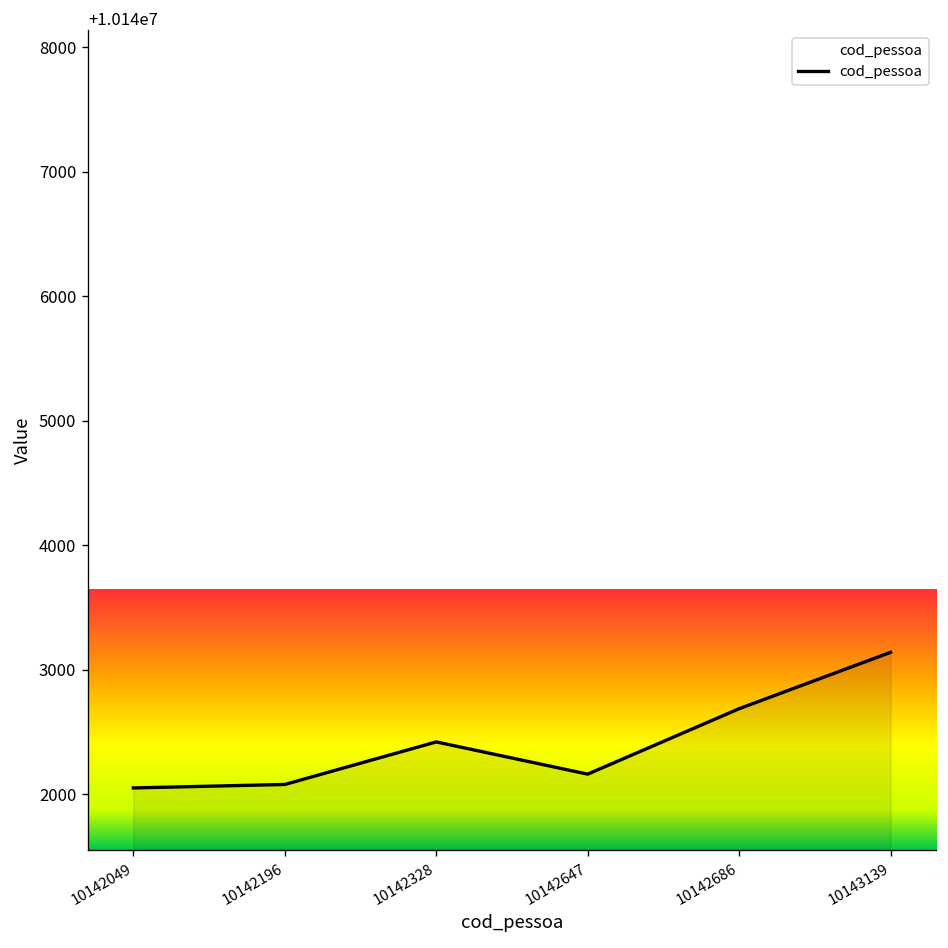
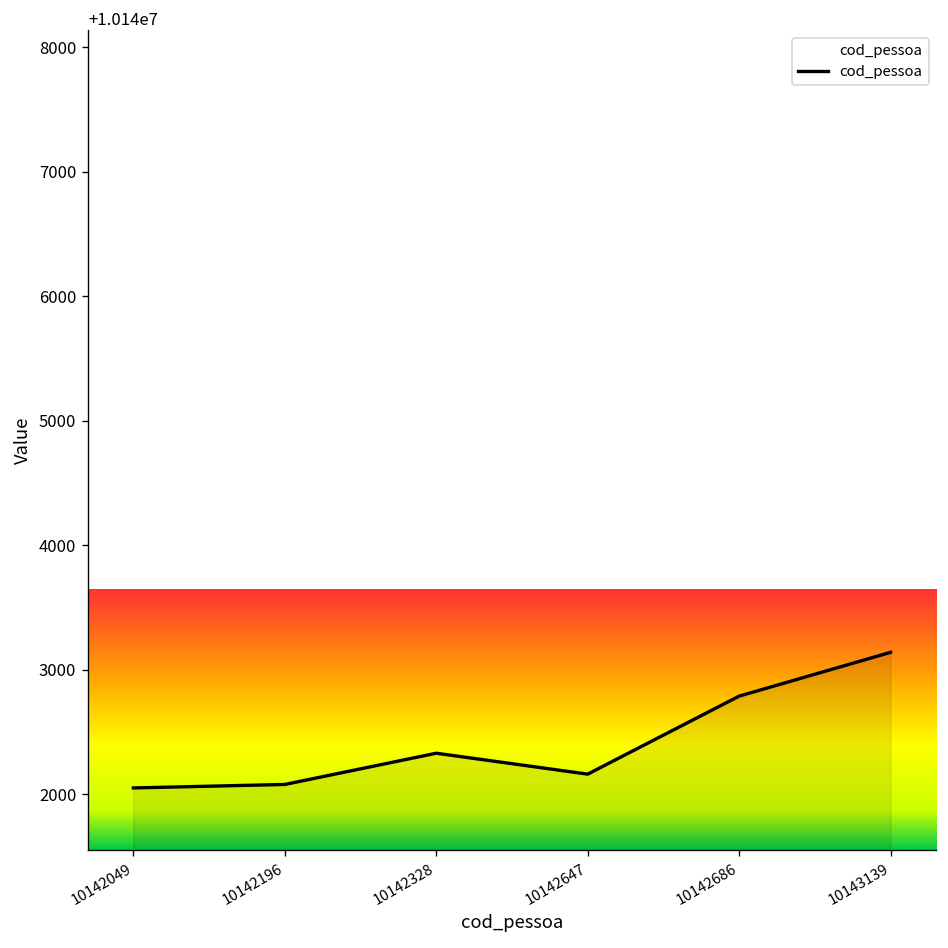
10142328: 10142420 -> 10142330
10142686: 10142690 -> 10142790
